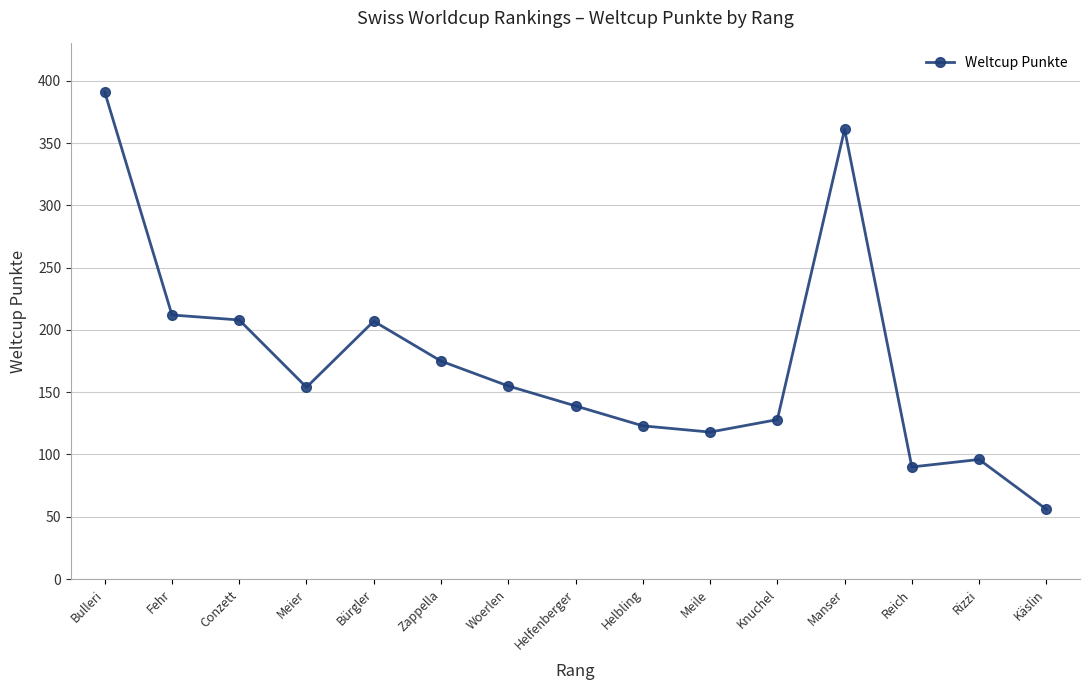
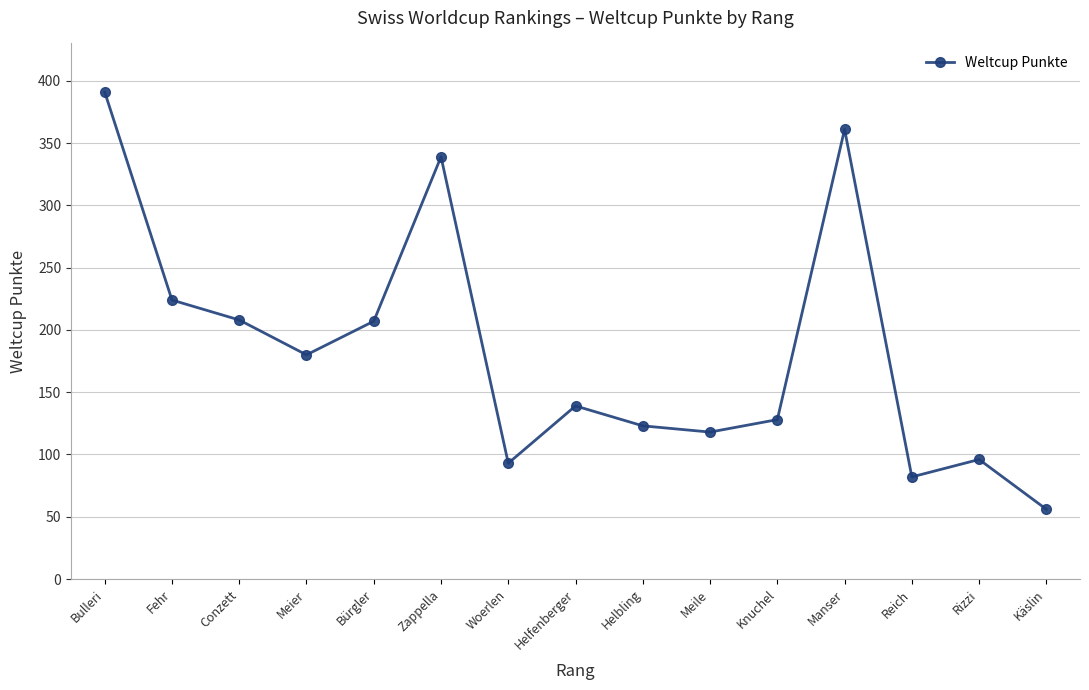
Fehr: 212 -> 224
Meier: 154 -> 180
Zappella: 175 -> 339
Woerlen: 155 -> 93
Reich: 90 -> 82
